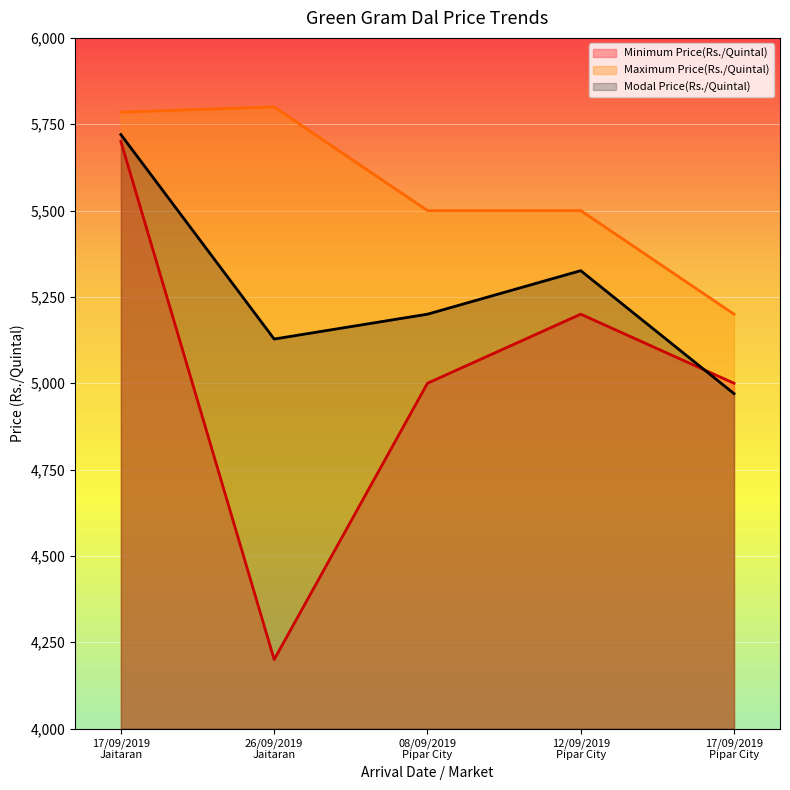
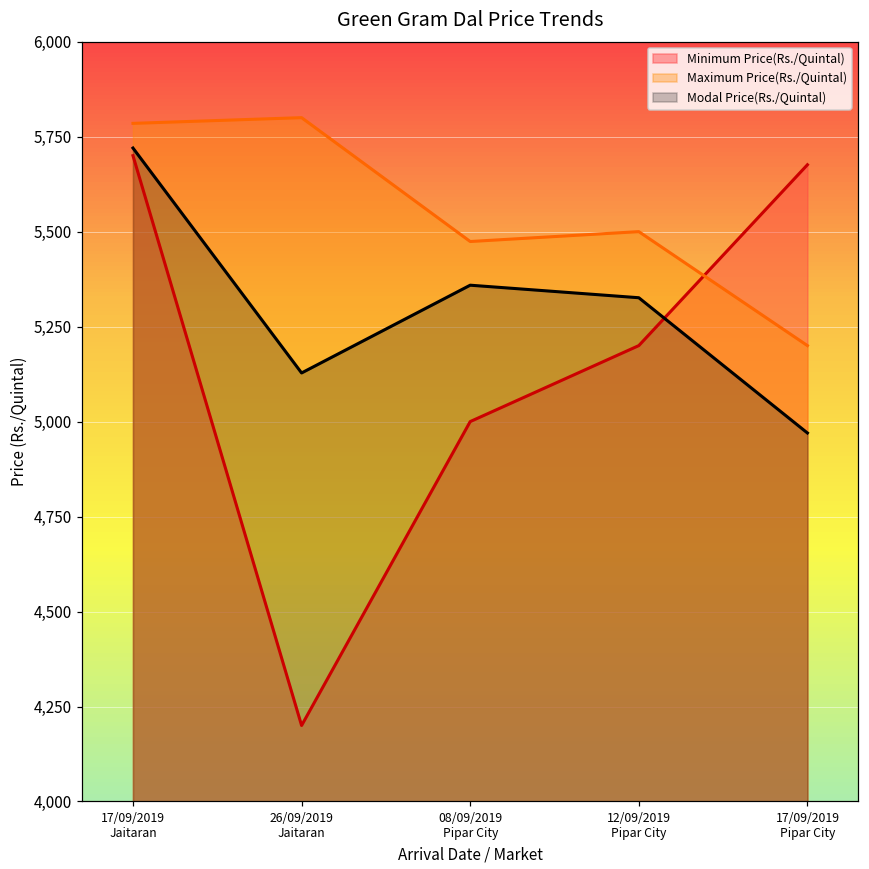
Maximum Price(Rs./Quintal), 08/09/2019 Pipar City: 5,500 -> 5,470
Modal Price(Rs./Quintal), 08/09/2019 Pipar City: 5,200 -> 5,360
Minimum Price(Rs./Quintal), 17/09/2019 Pipar City: 5,000 -> 5,680
